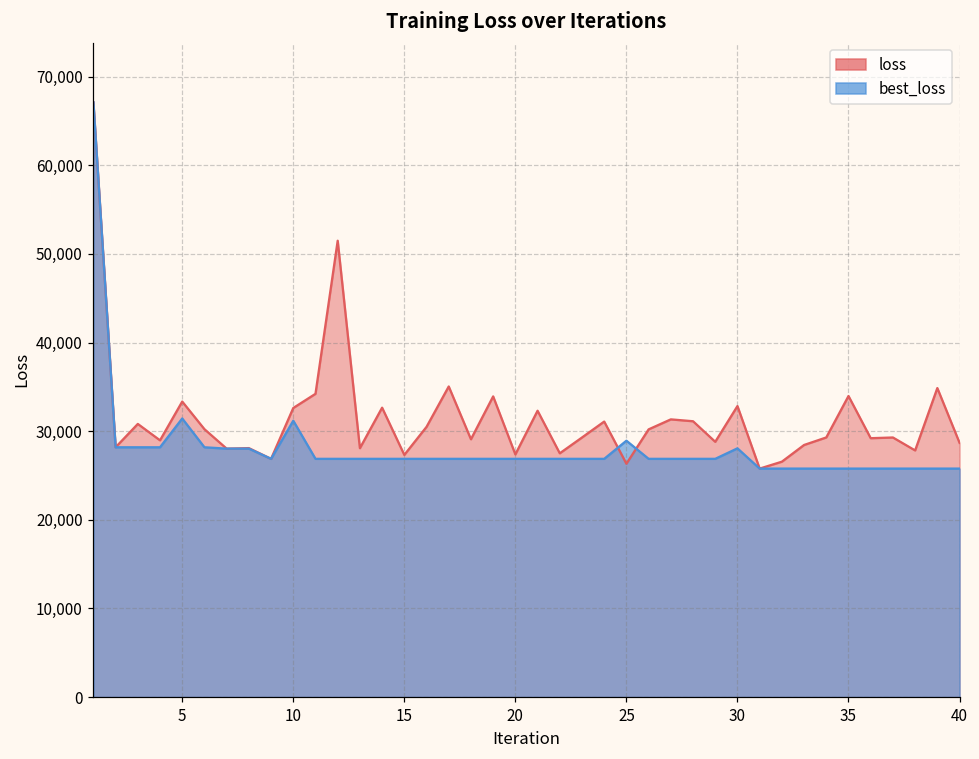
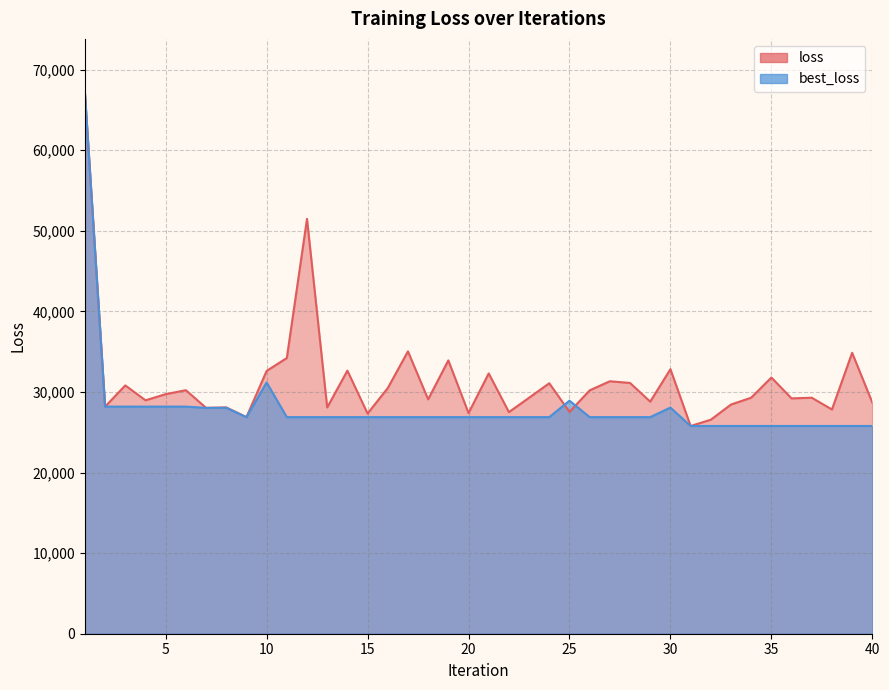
loss, 5: 33,000 -> 30,000
best_loss, 5: 31,000 -> 28,000
loss, 25: 26,000 -> 28,000
loss, 35: 34,000 -> 32,000
